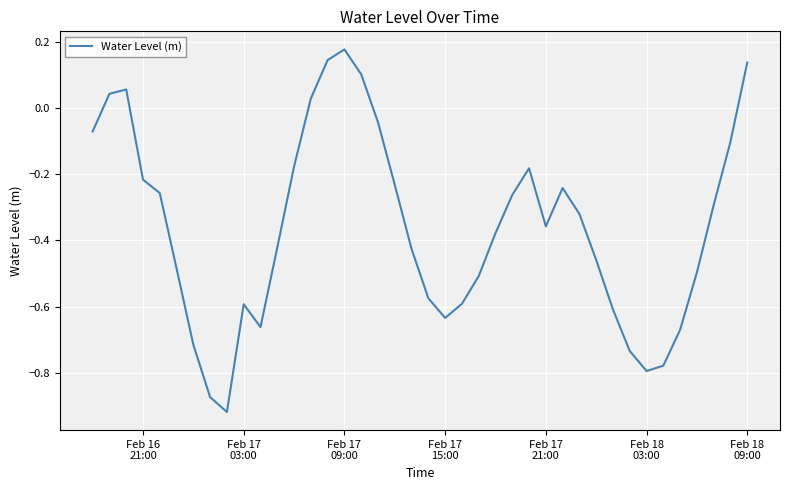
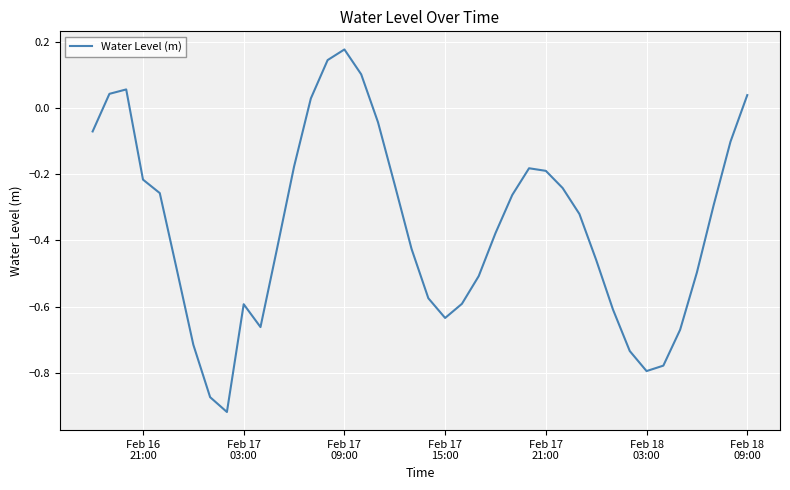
Feb 17 21:00: -0.36 -> -0.19
Feb 18 09:00: 0.14 -> 0.04
